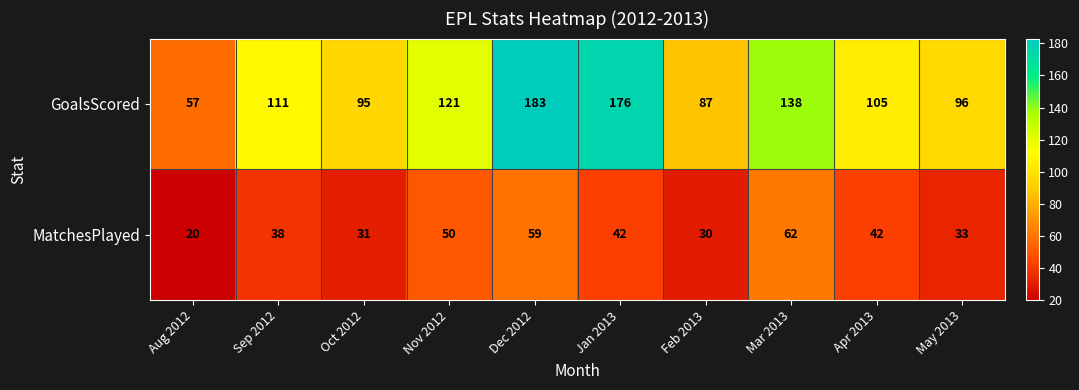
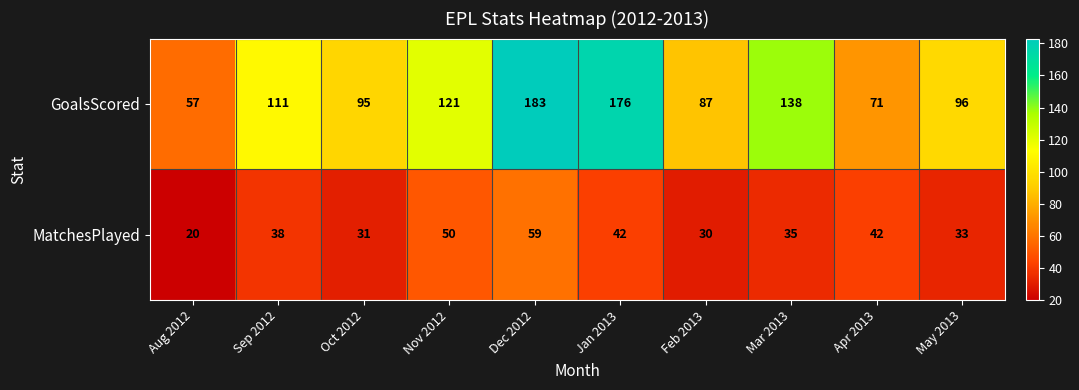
GoalsScored, Apr 2013: 105 -> 71
MatchesPlayed, Mar 2013: 62 -> 35
